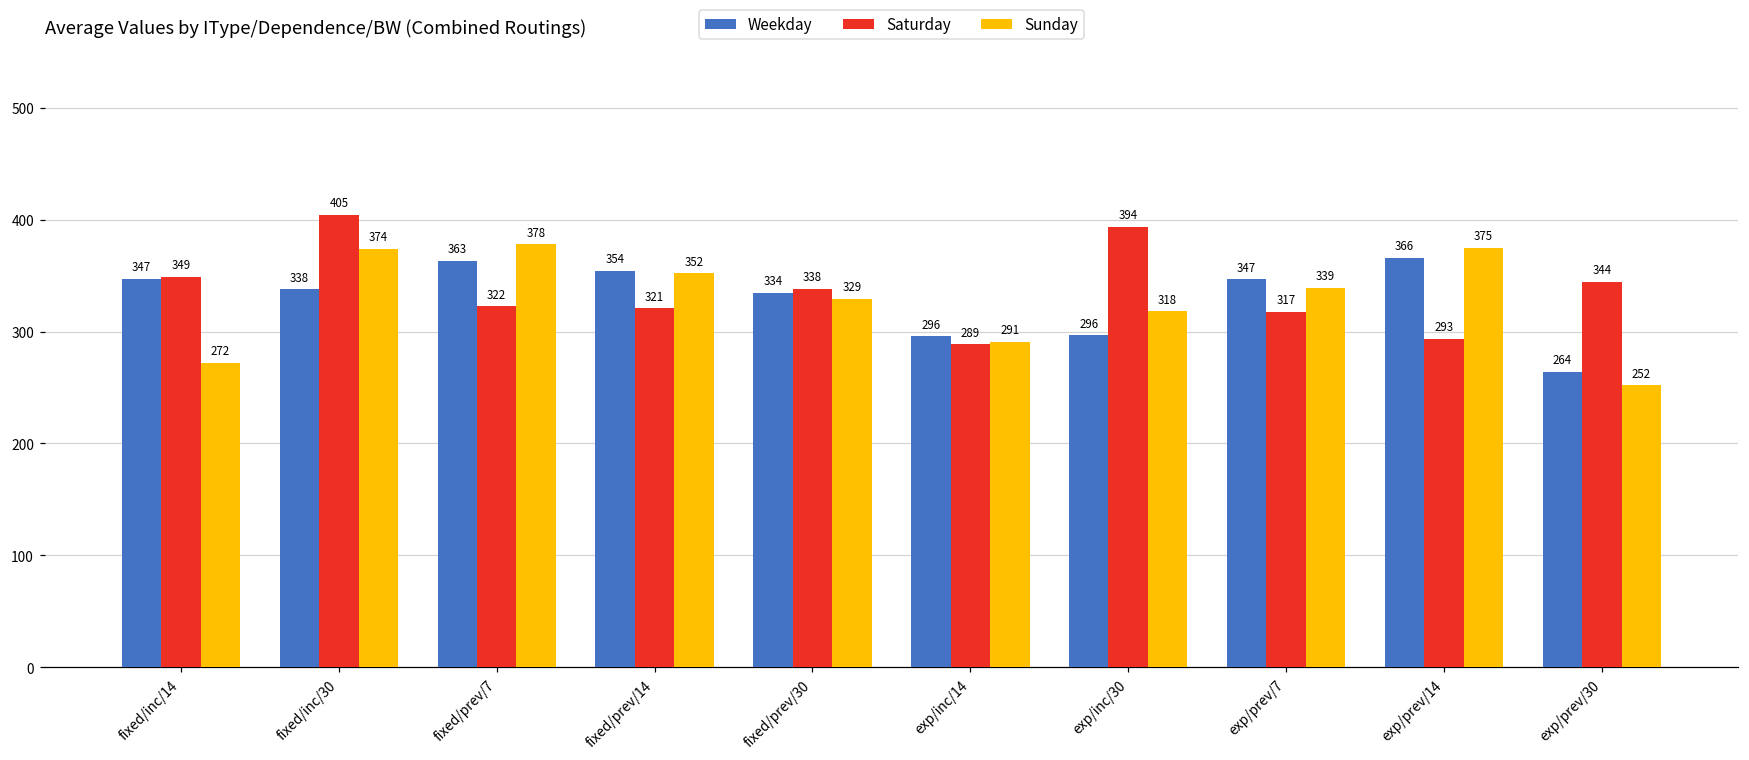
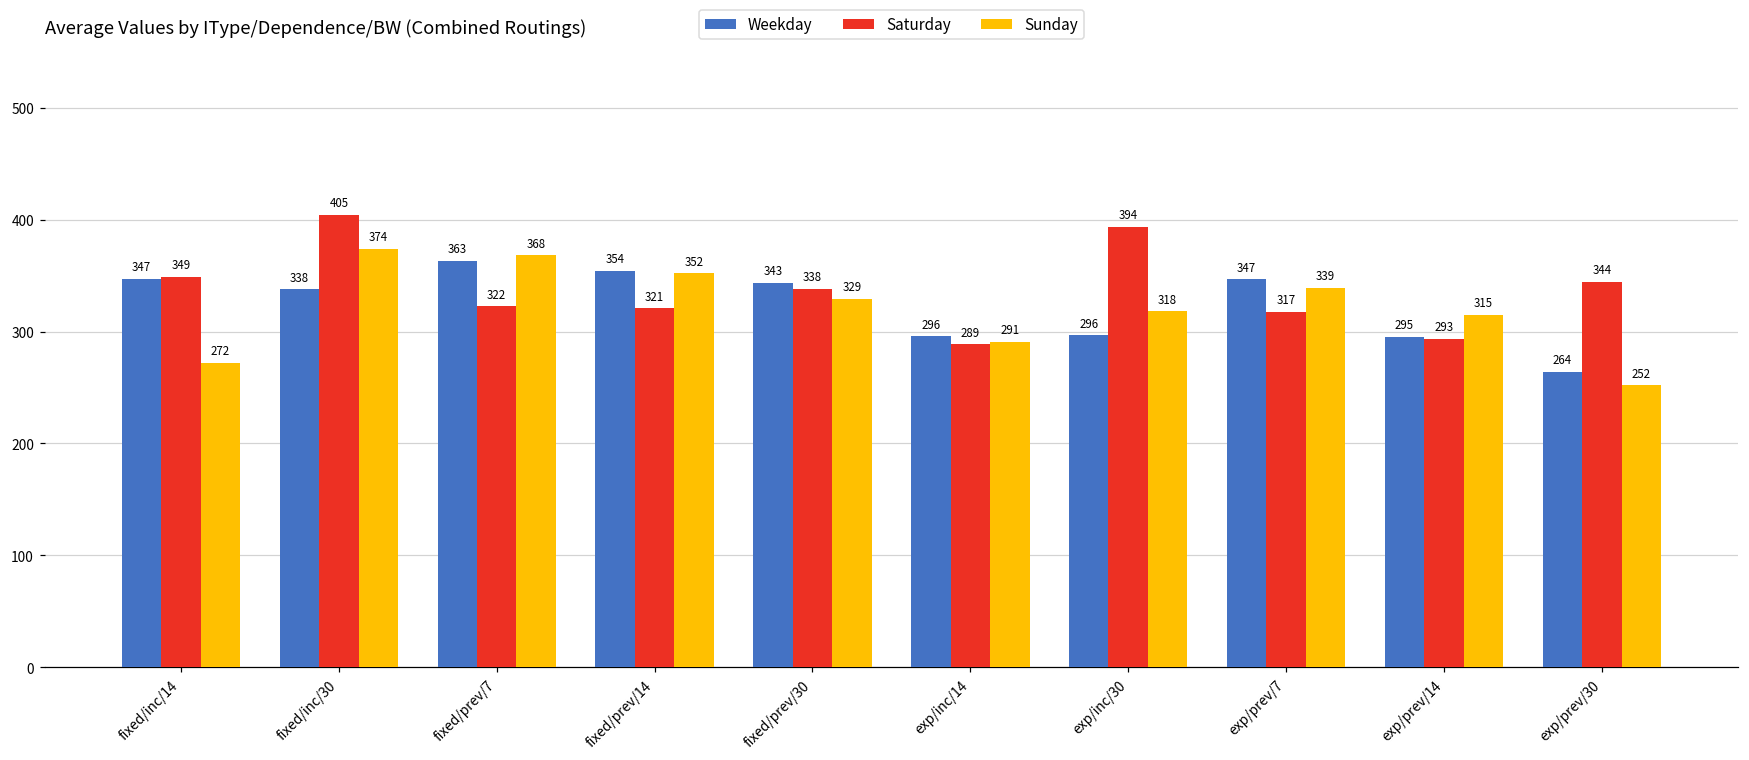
Sunday, fixed/prev/7: 378 -> 368
Weekday, fixed/prev/30: 334 -> 343
Weekday, exp/prev/14: 366 -> 295
Sunday, exp/prev/14: 375 -> 315
